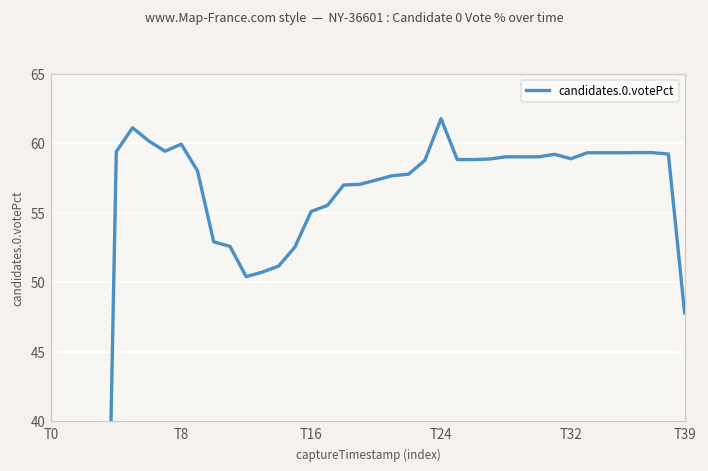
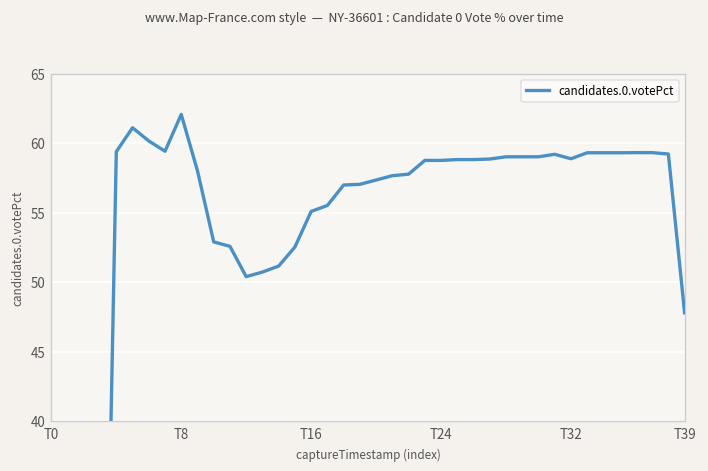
candidates.0.votePct, T8: 59.9 -> 62.1
candidates.0.votePct, T24: 61.8 -> 58.8
